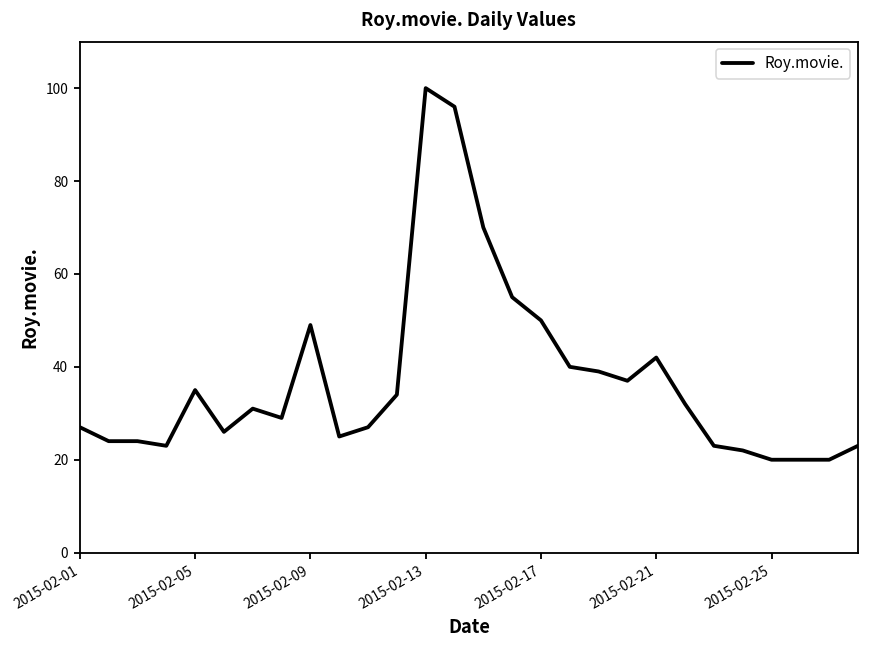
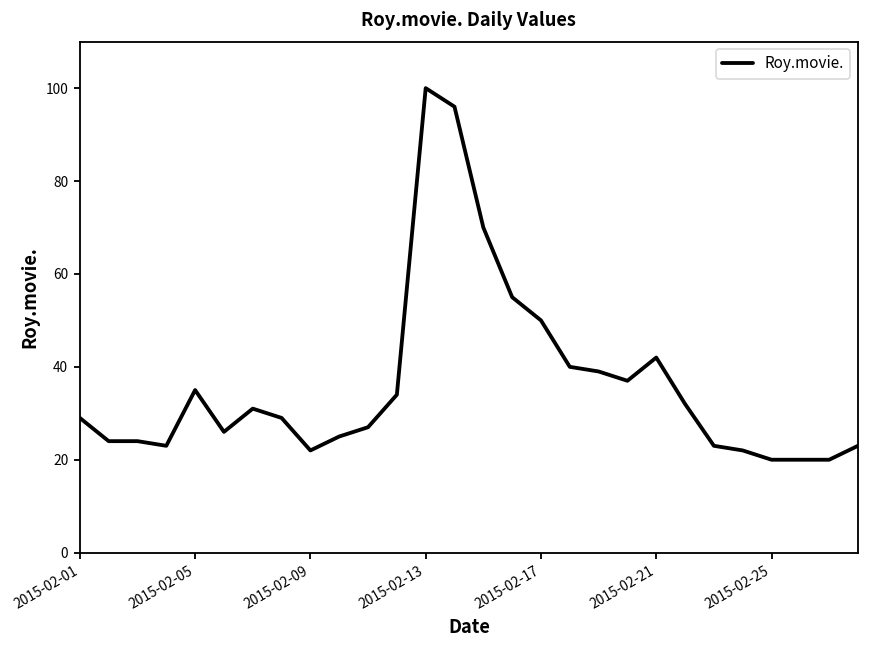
2015-02-01: 27 -> 29
2015-02-09: 49 -> 22
